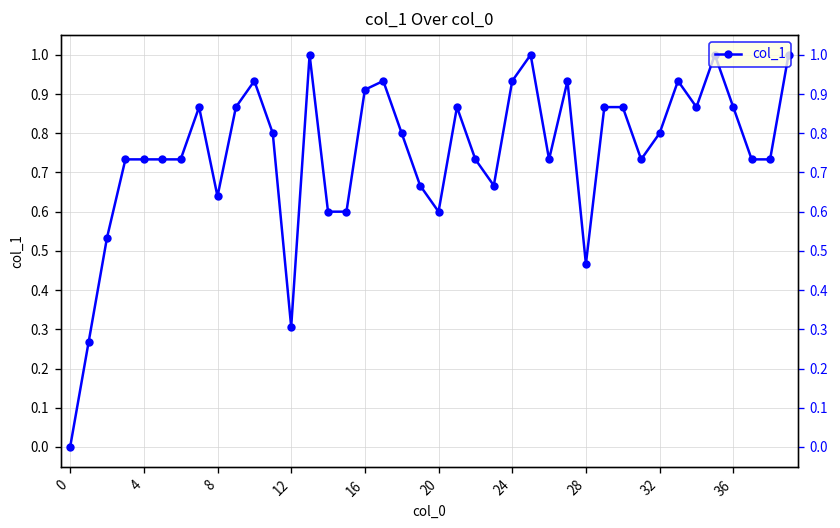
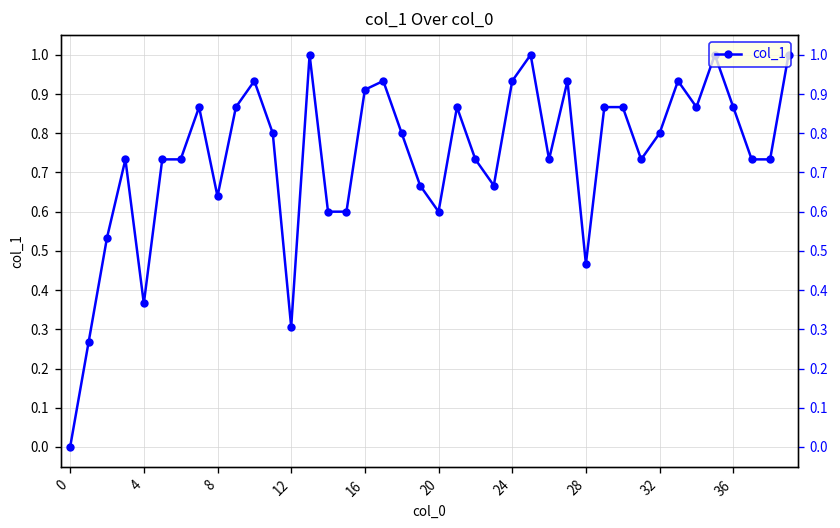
4: 0.73 -> 0.37
